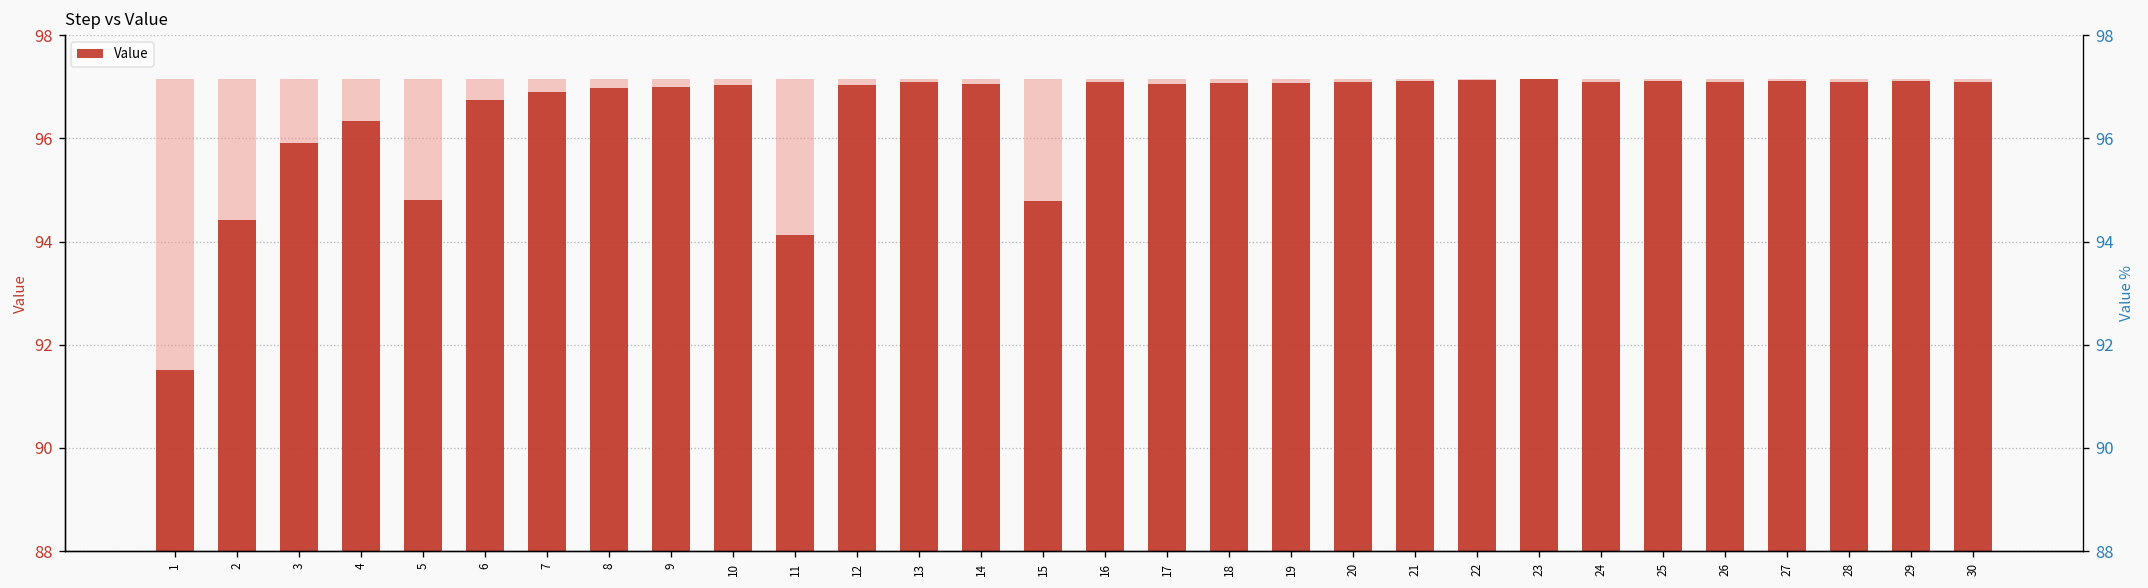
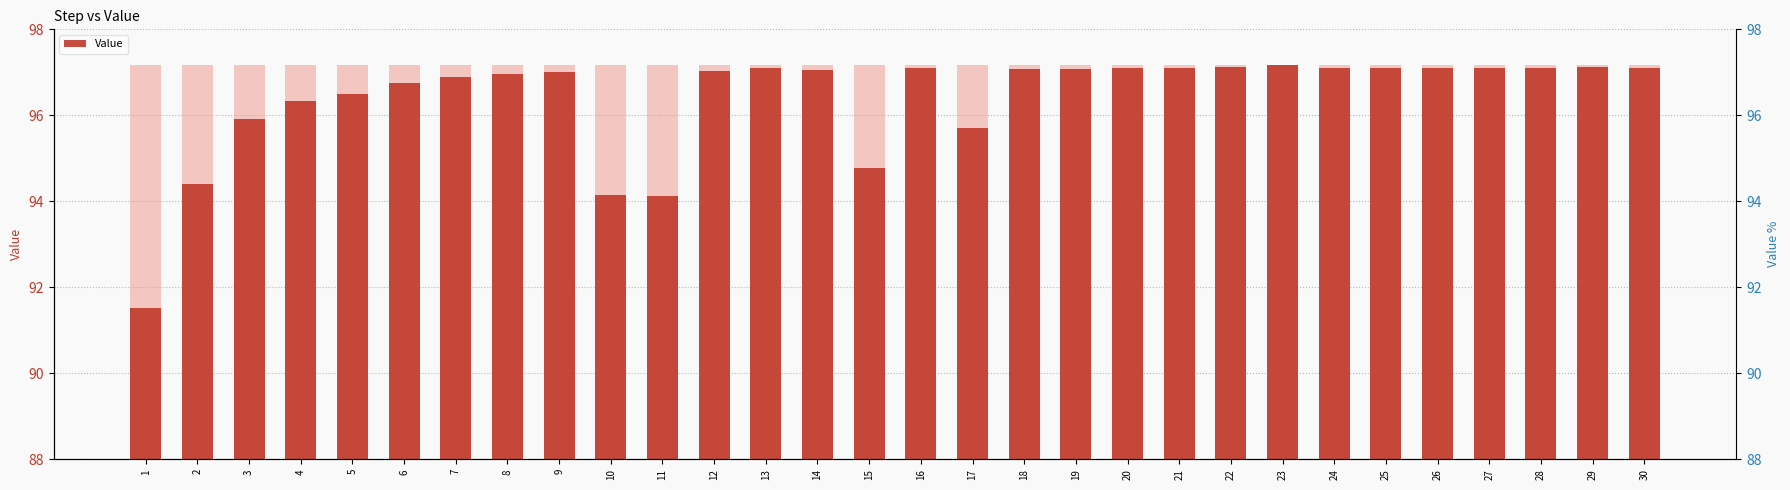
Value, 5: 94.8 -> 96.5
Value, 10: 97.0 -> 94.1
Value, 17: 97.1 -> 95.7
